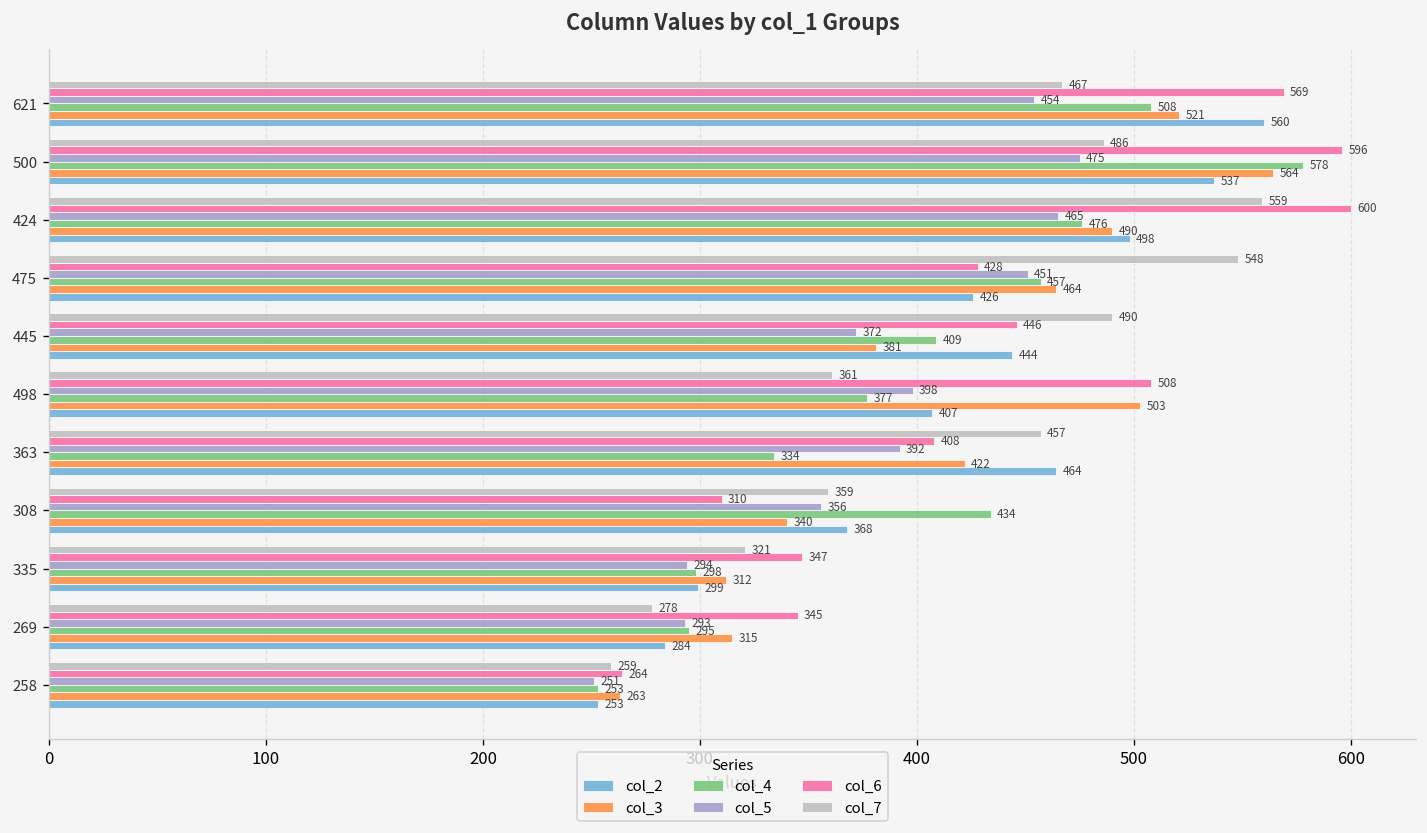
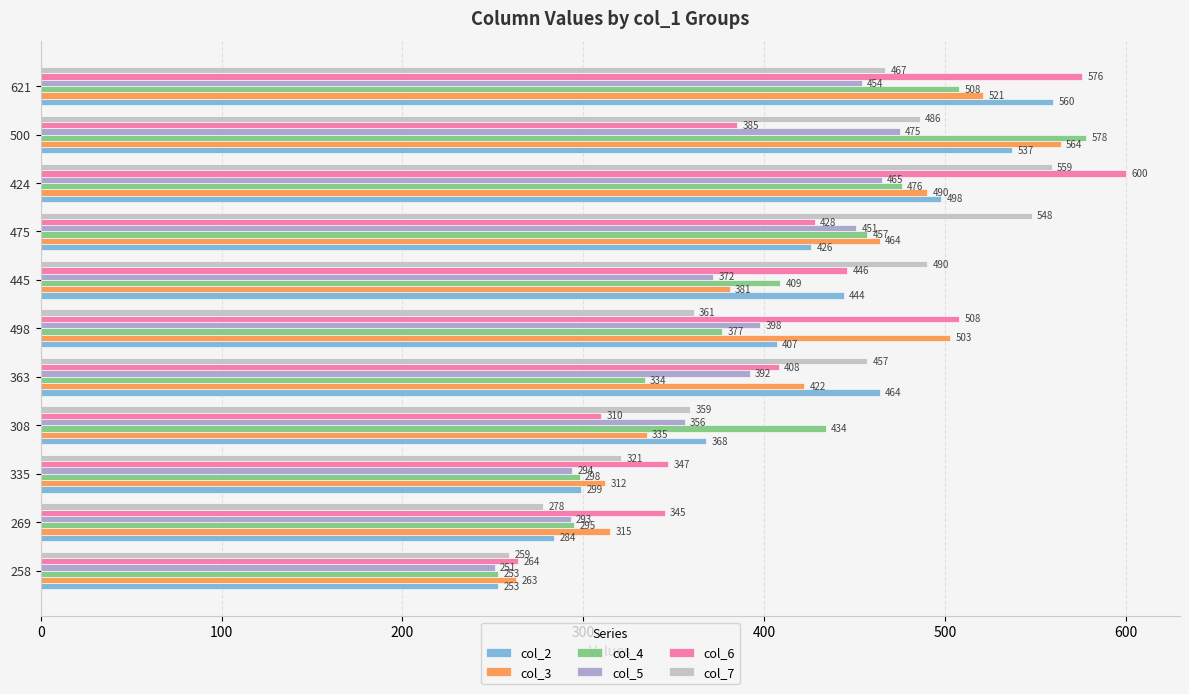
col_6, 621: 569 -> 576
col_6, 500: 596 -> 385
col_3, 308: 340 -> 335
